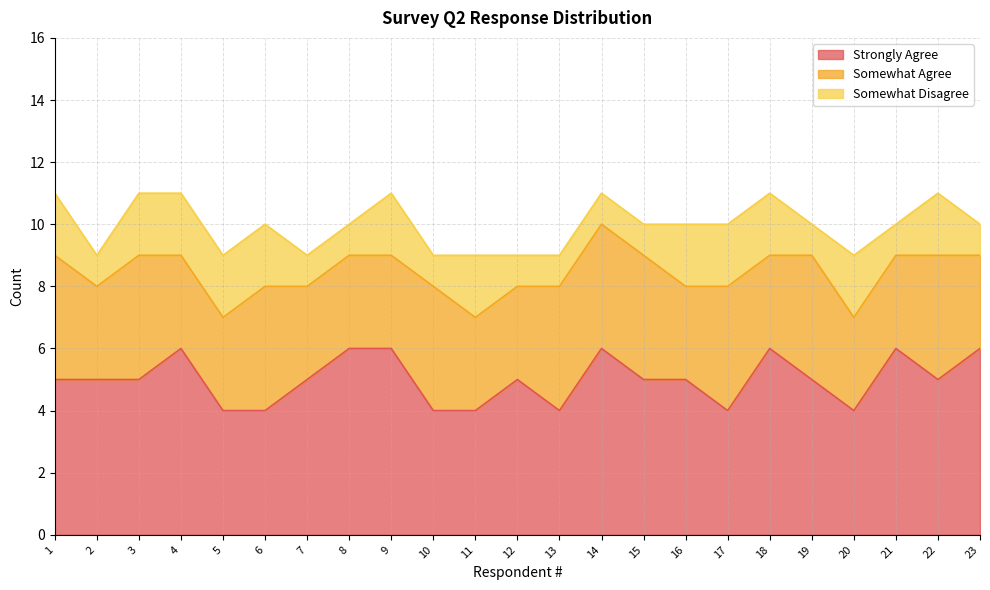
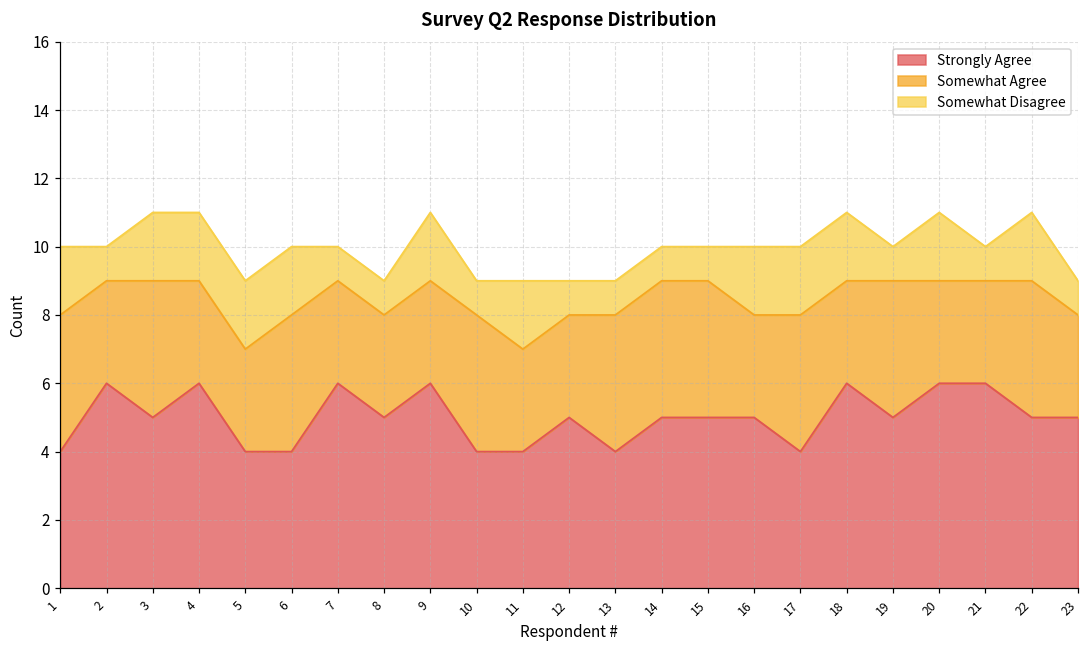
Strongly Agree, 1: 5 -> 4
Strongly Agree, 2: 5 -> 6
Strongly Agree, 7: 5 -> 6
Strongly Agree, 8: 6 -> 5
Strongly Agree, 14: 6 -> 5
Strongly Agree, 20: 4 -> 6
Strongly Agree, 23: 6 -> 5
